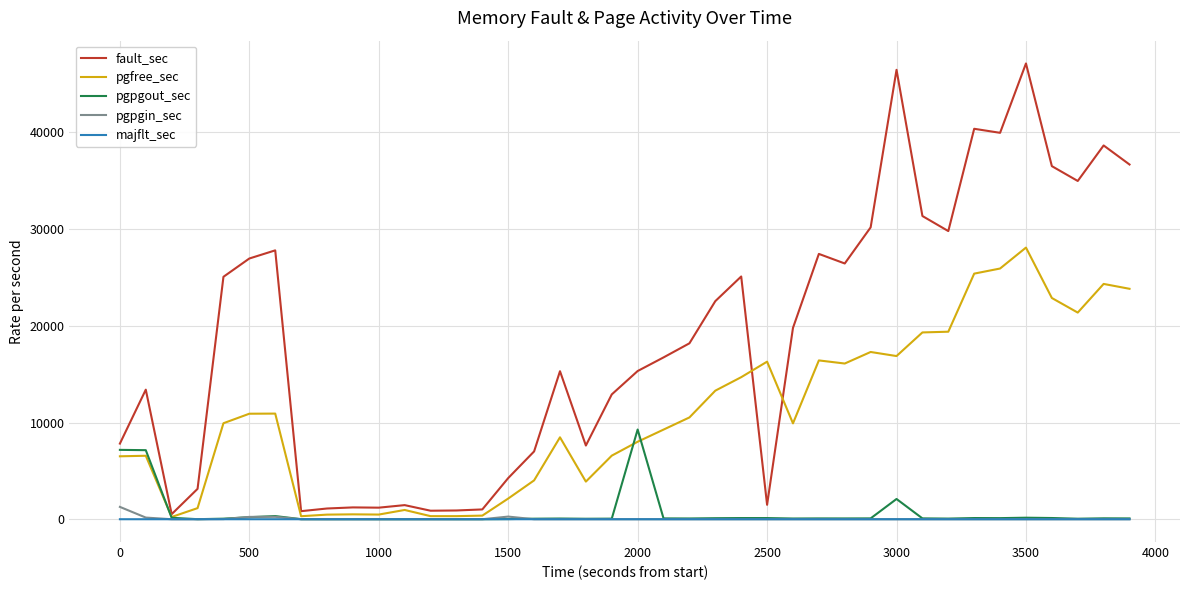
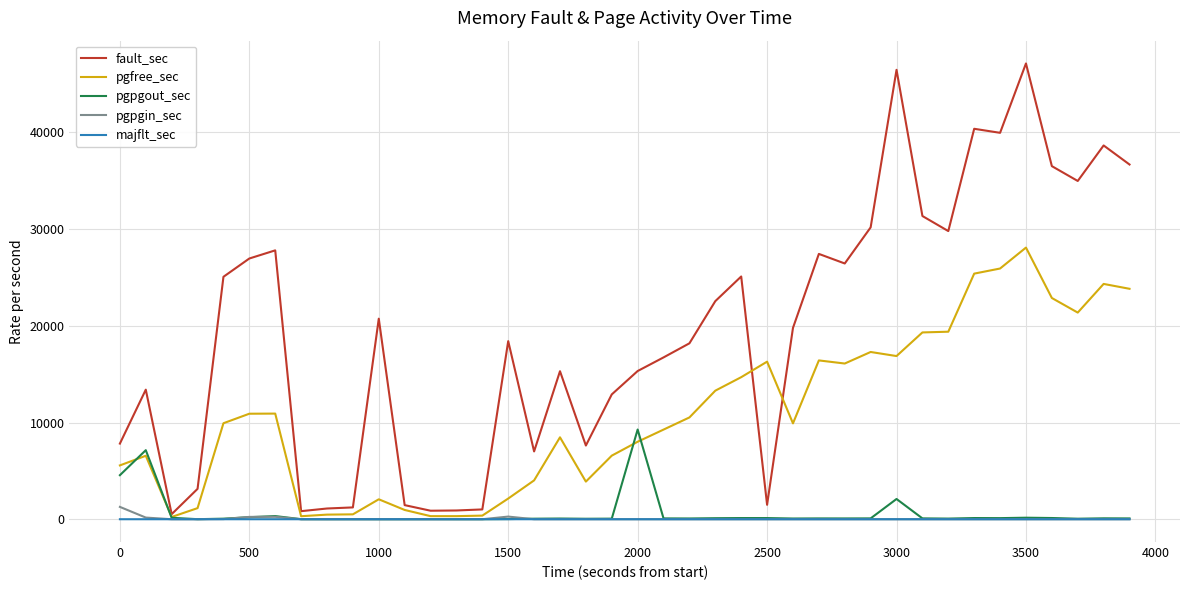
pgfree_sec, 0: 7000 -> 6000
pgpgout_sec, 0: 7000 -> 5000
fault_sec, 1000: 1000 -> 21000
pgfree_sec, 1000: 0 -> 2000
fault_sec, 1500: 4000 -> 18000
